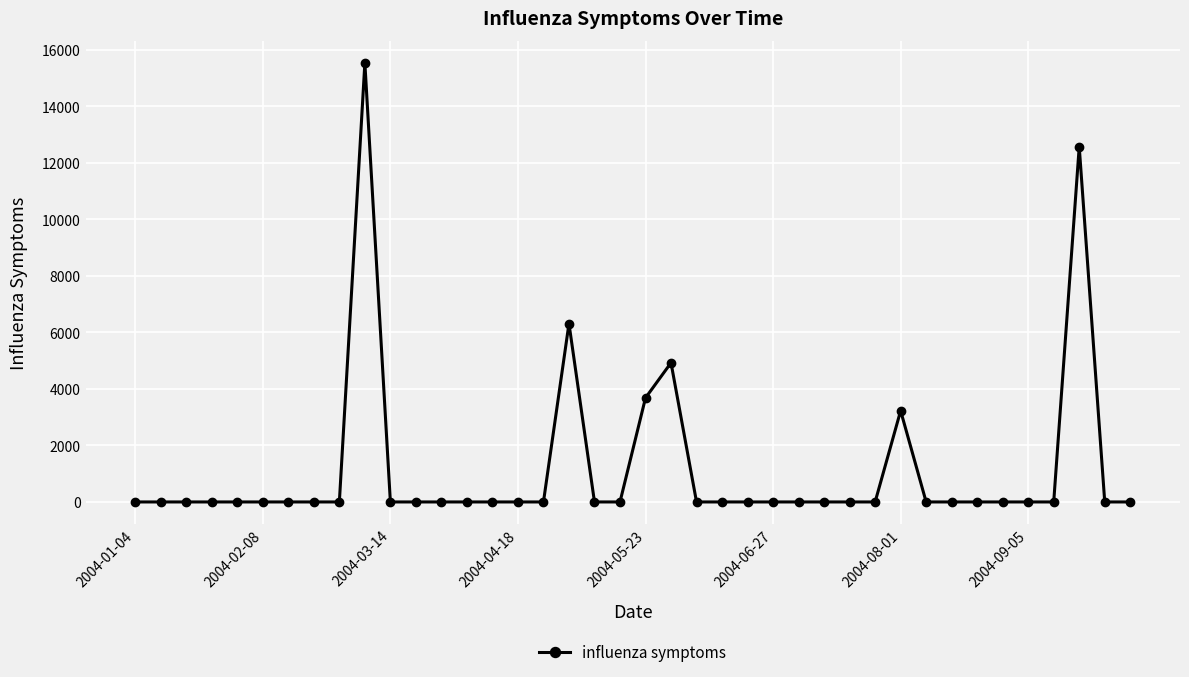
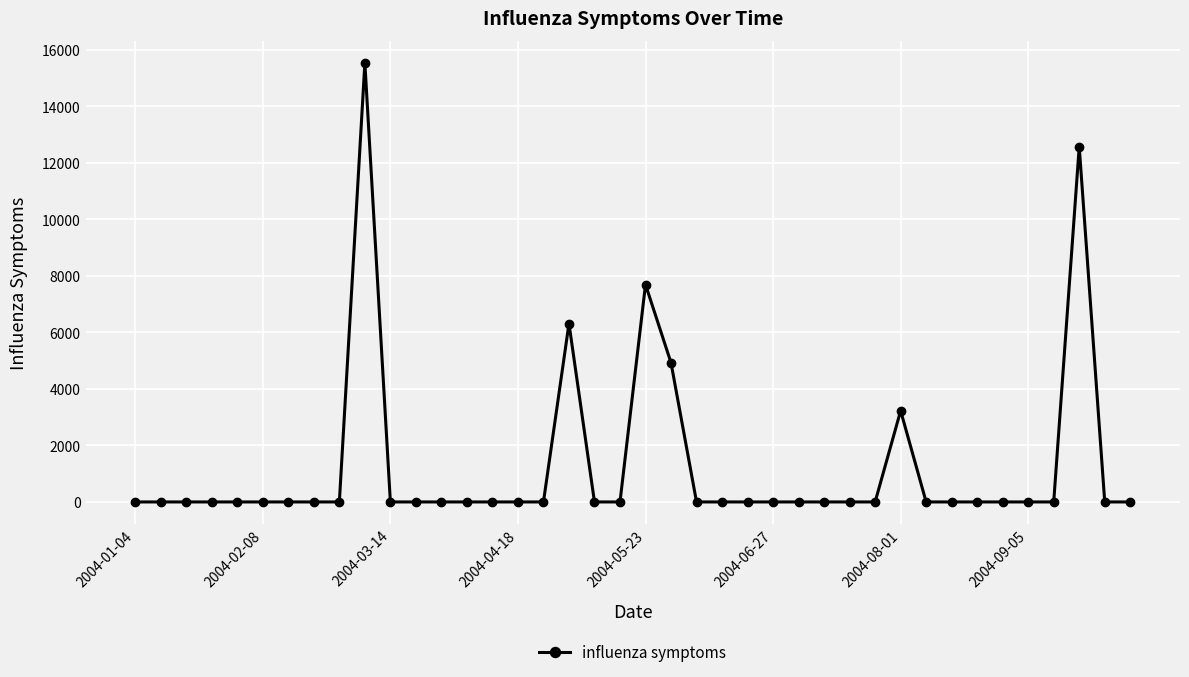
2004-05-23: 3700 -> 7700
